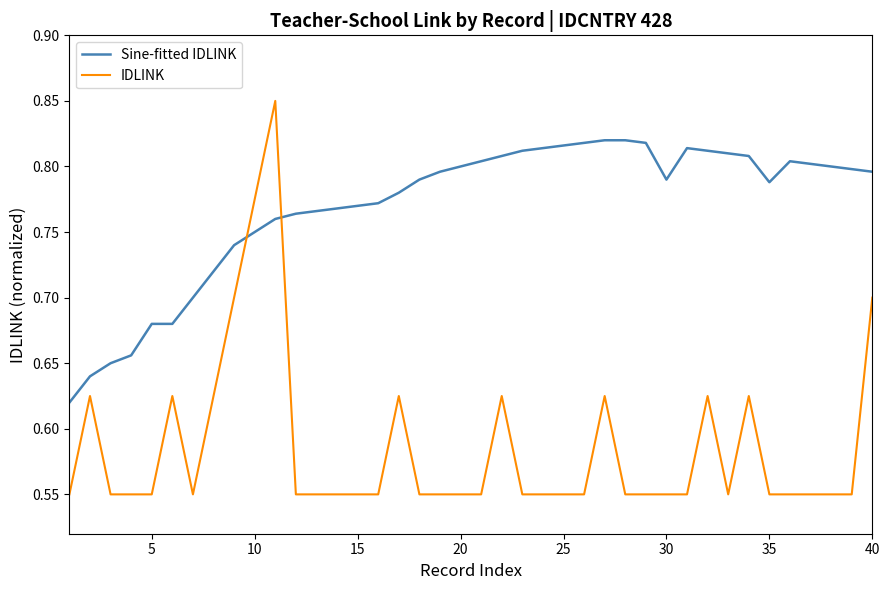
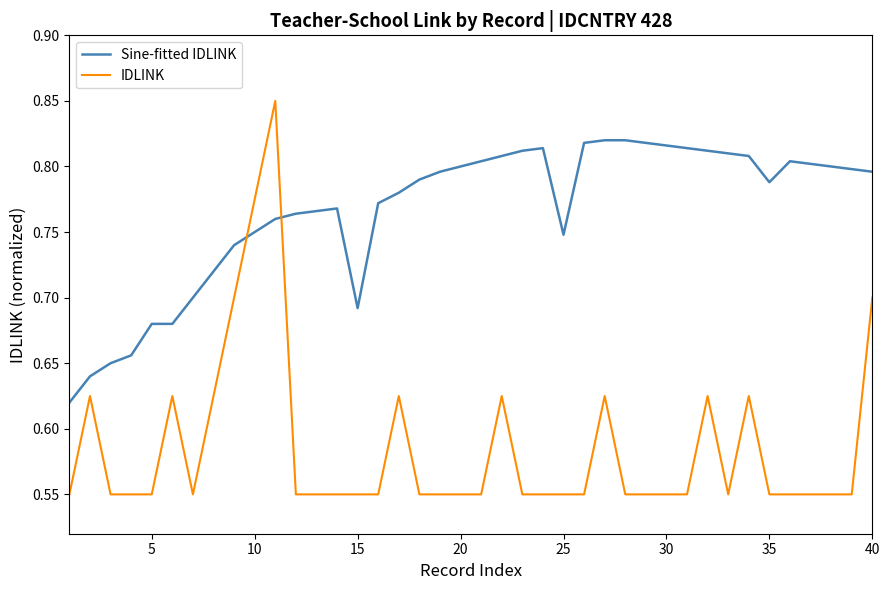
Sine-fitted IDLINK, 15: 0.770 -> 0.692
Sine-fitted IDLINK, 25: 0.816 -> 0.748
Sine-fitted IDLINK, 30: 0.790 -> 0.816
